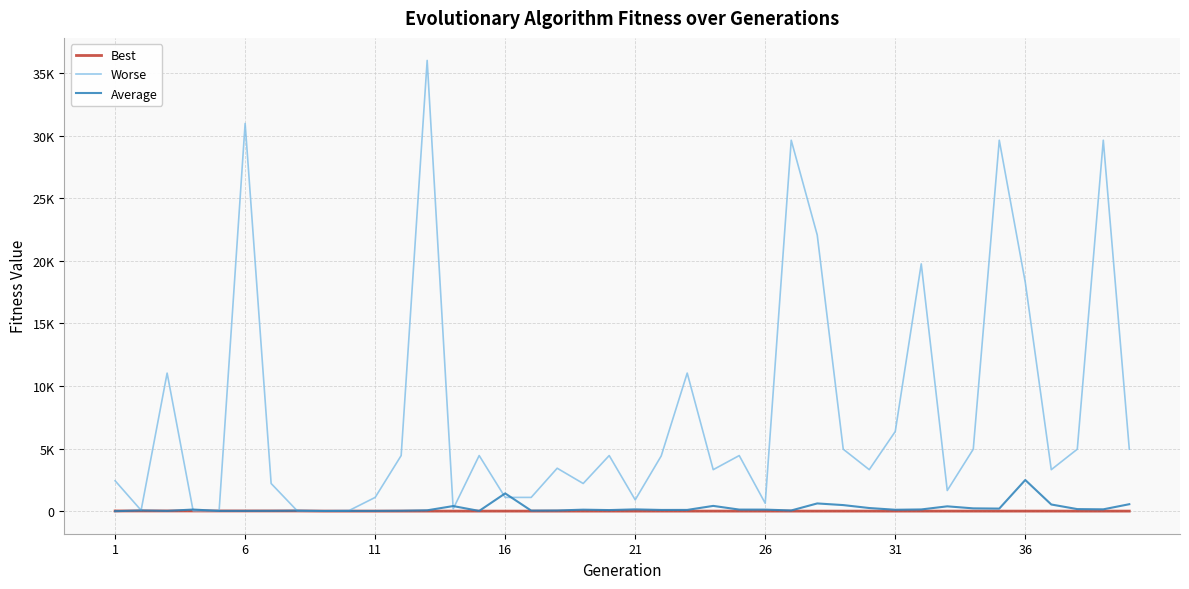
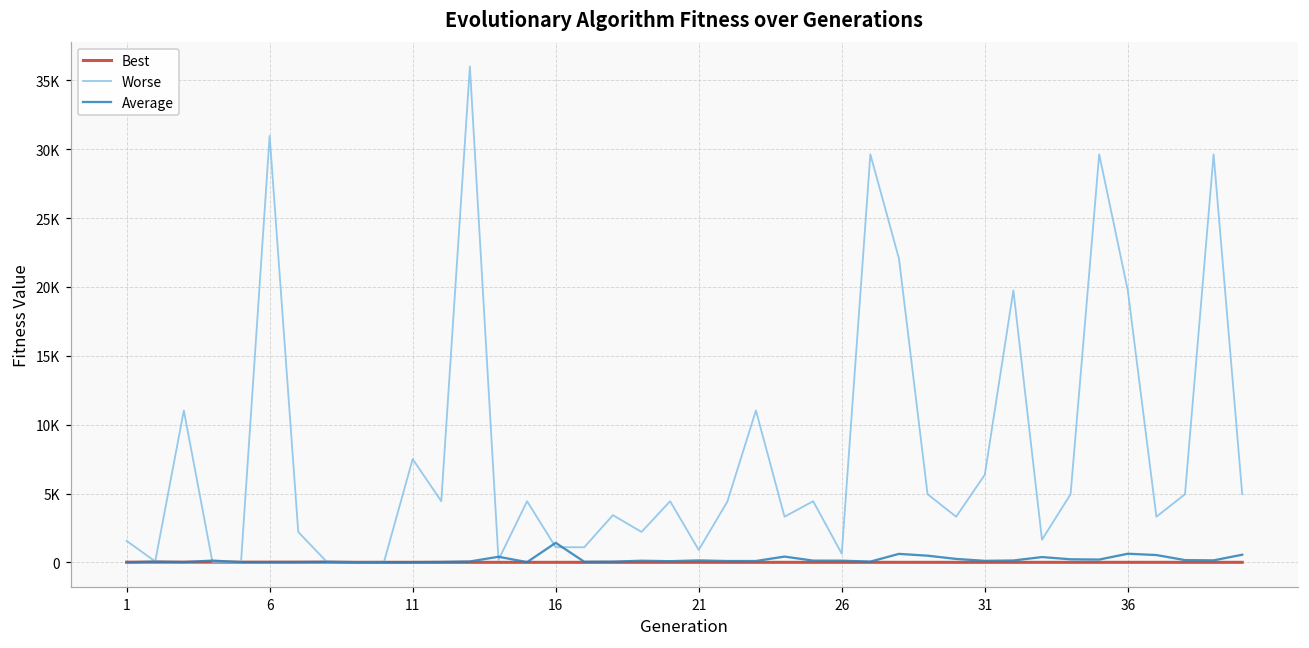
Worse, 1: 2400 -> 1600
Worse, 11: 1100 -> 7500
Worse, 36: 18300 -> 19800
Average, 36: 2500 -> 600
